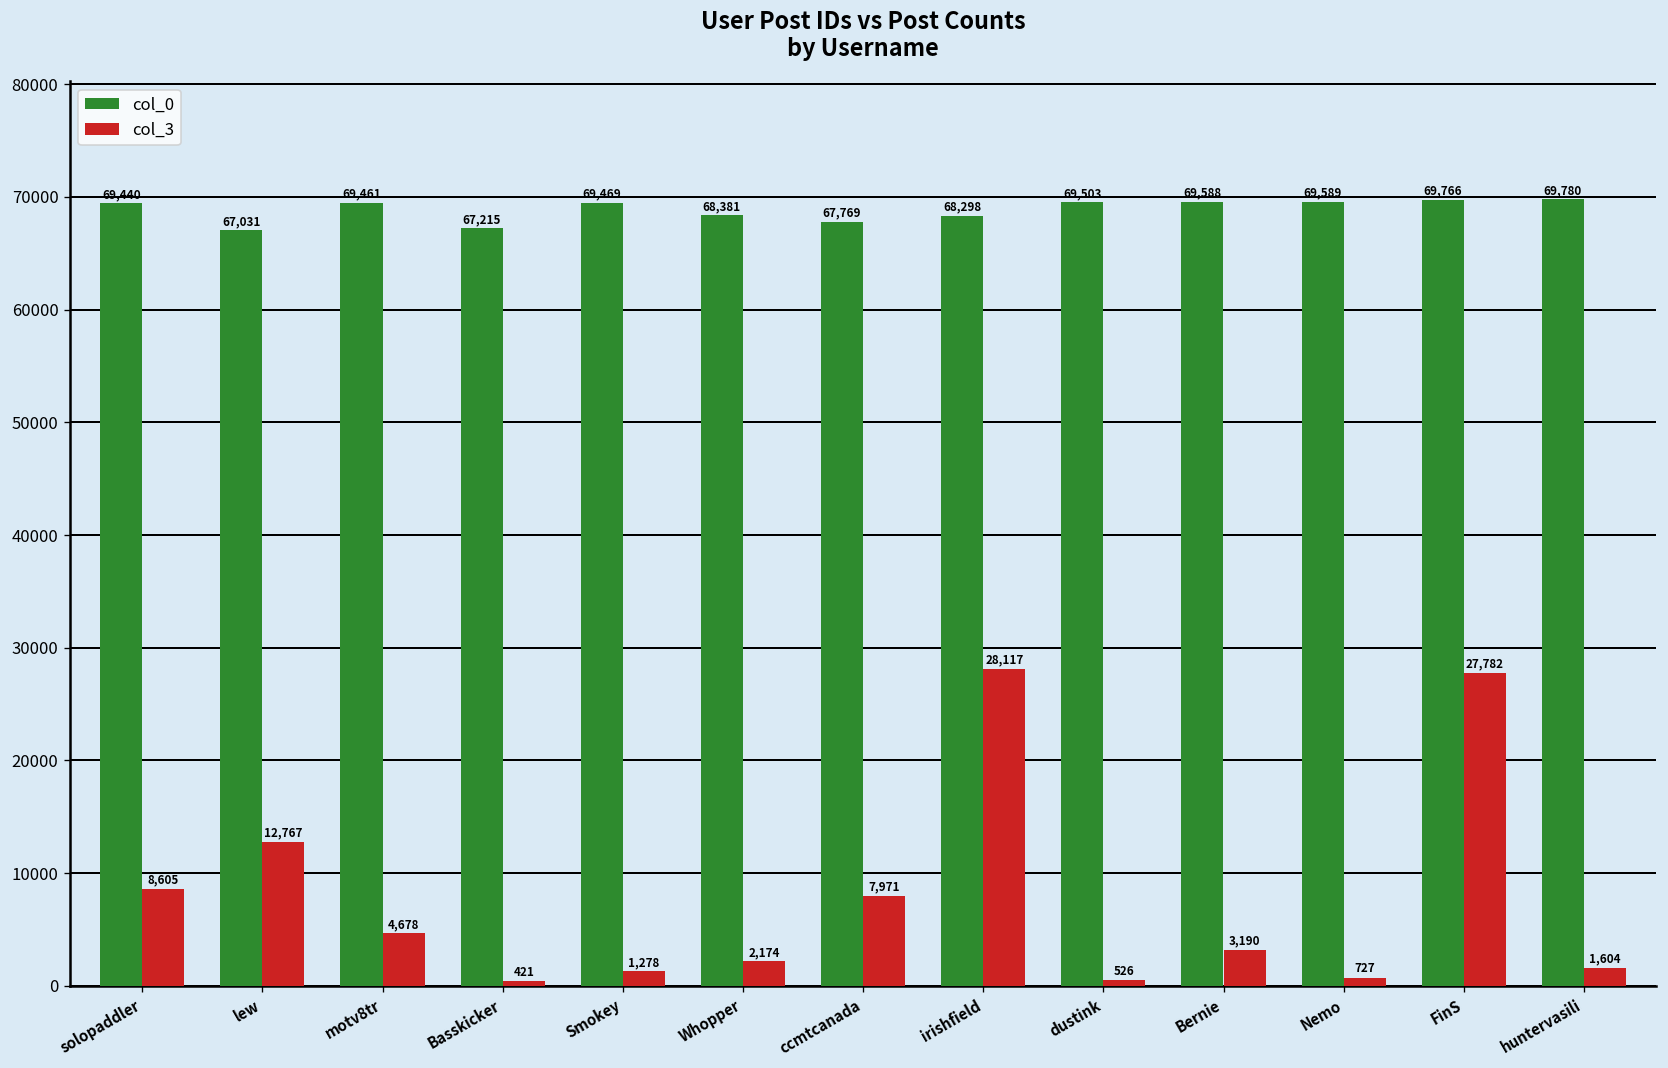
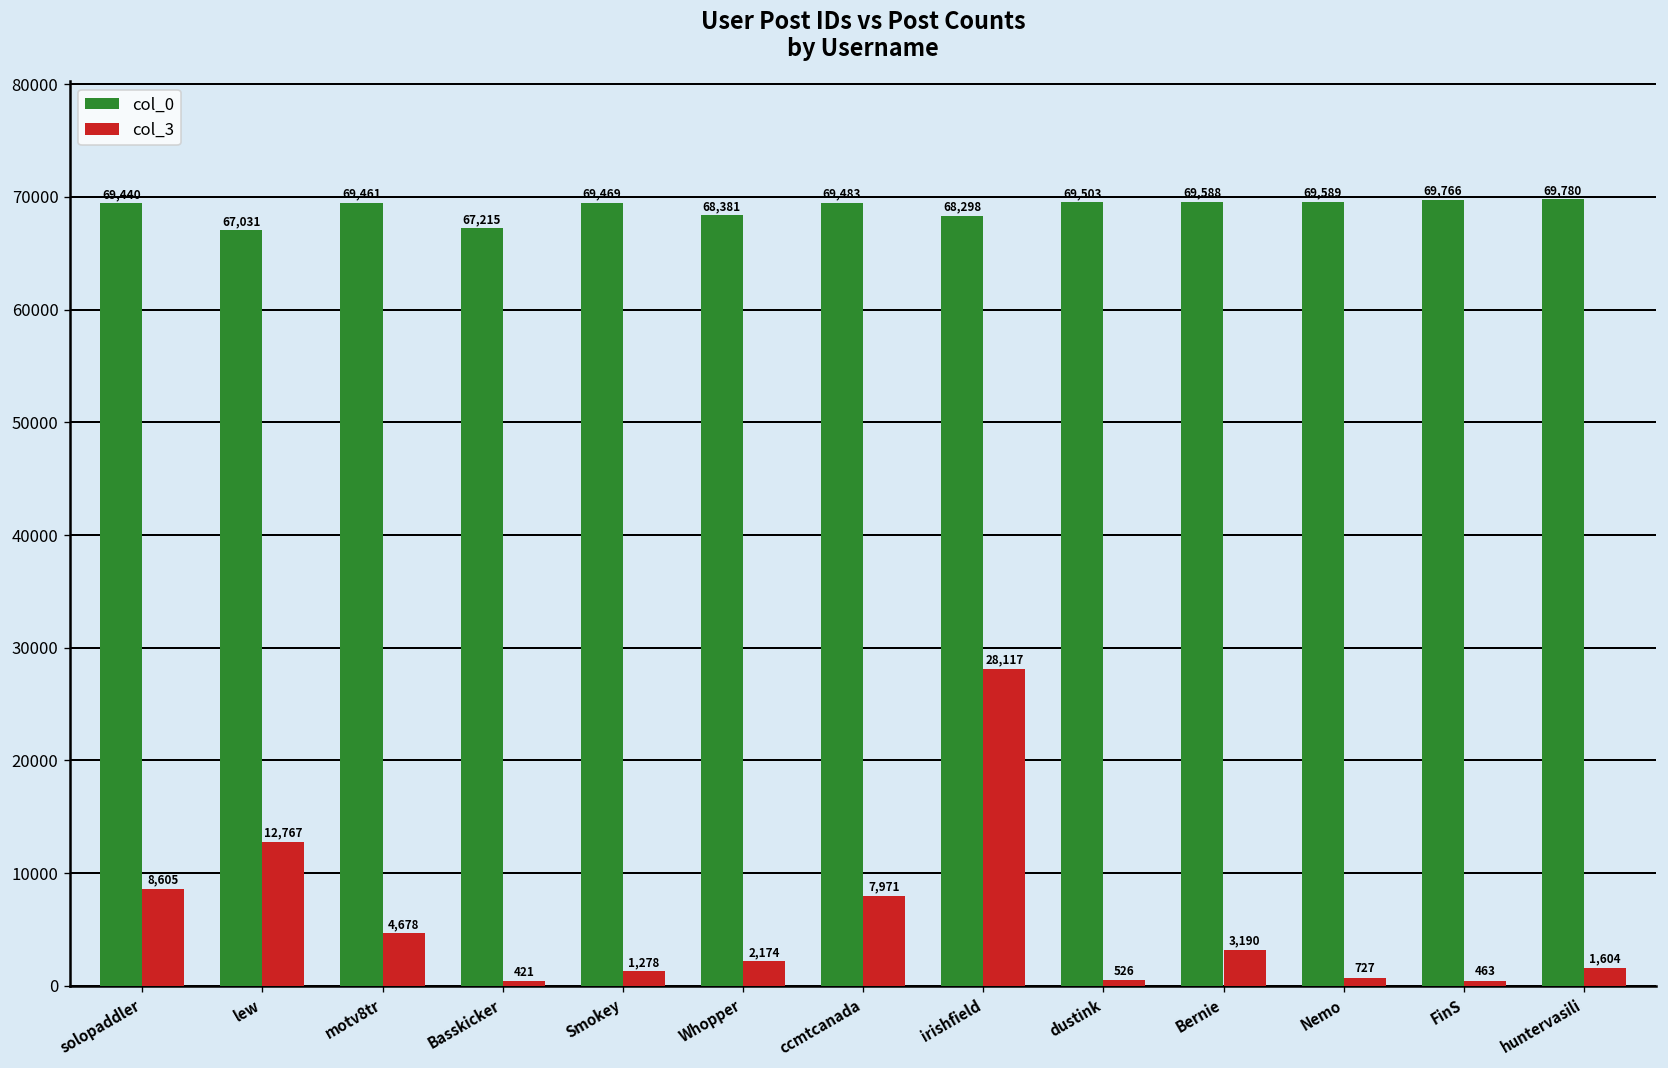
col_0, ccmtcanada: 67,769 -> 69,483
col_3, FinS: 27,782 -> 463
